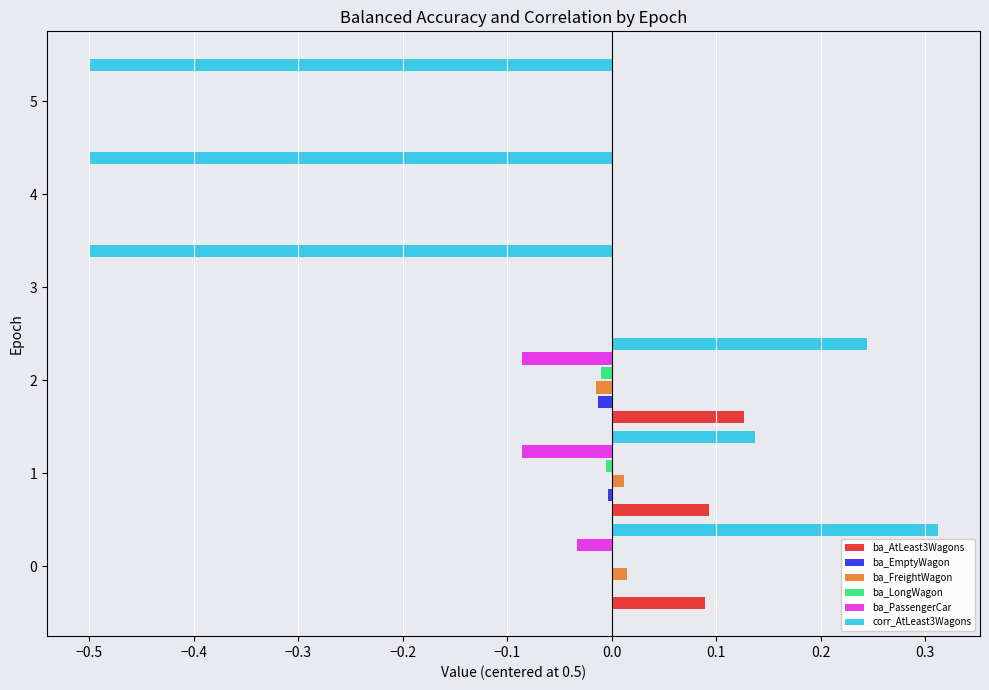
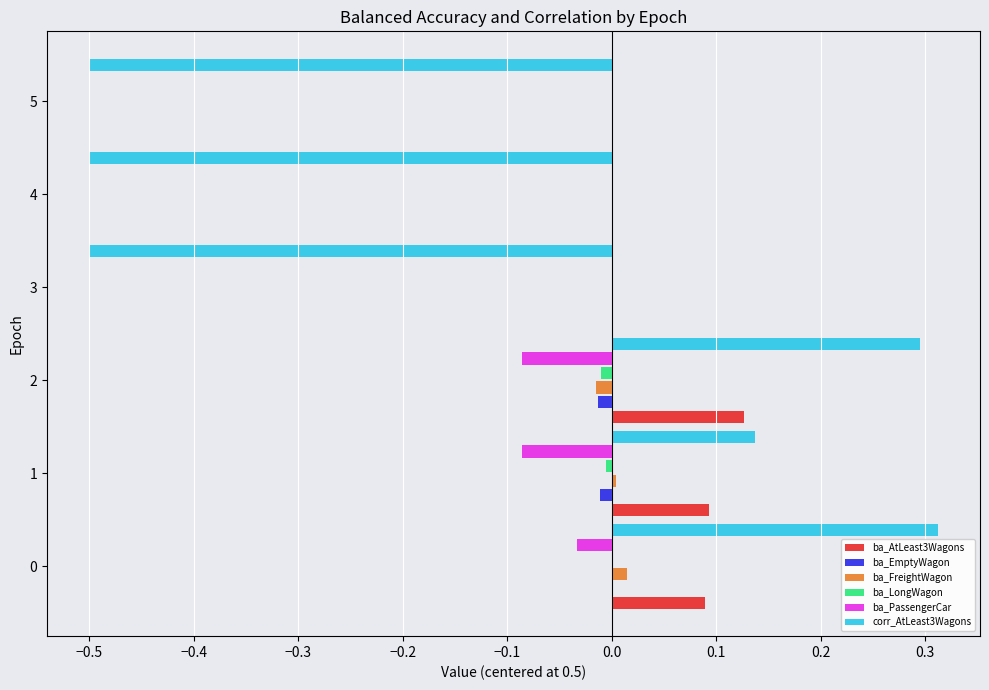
corr_AtLeast3Wagons, 2: 0.245 -> 0.295
ba_FreightWagon, 1: 0.012 -> 0.004
ba_EmptyWagon, 1: -0.004 -> -0.012
